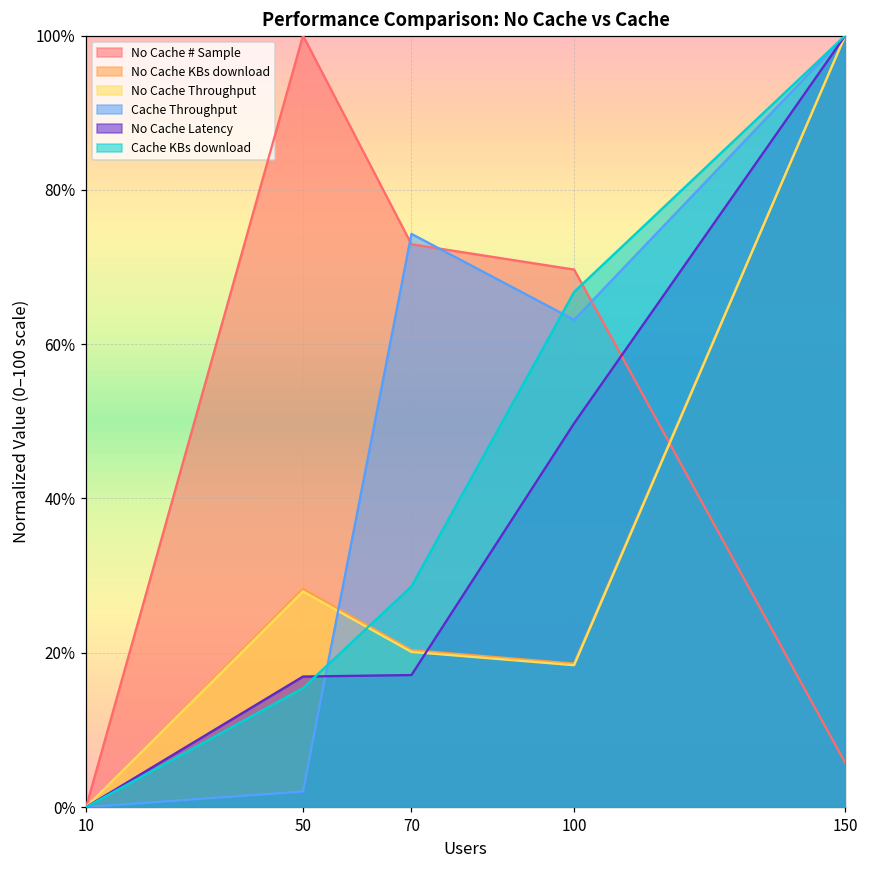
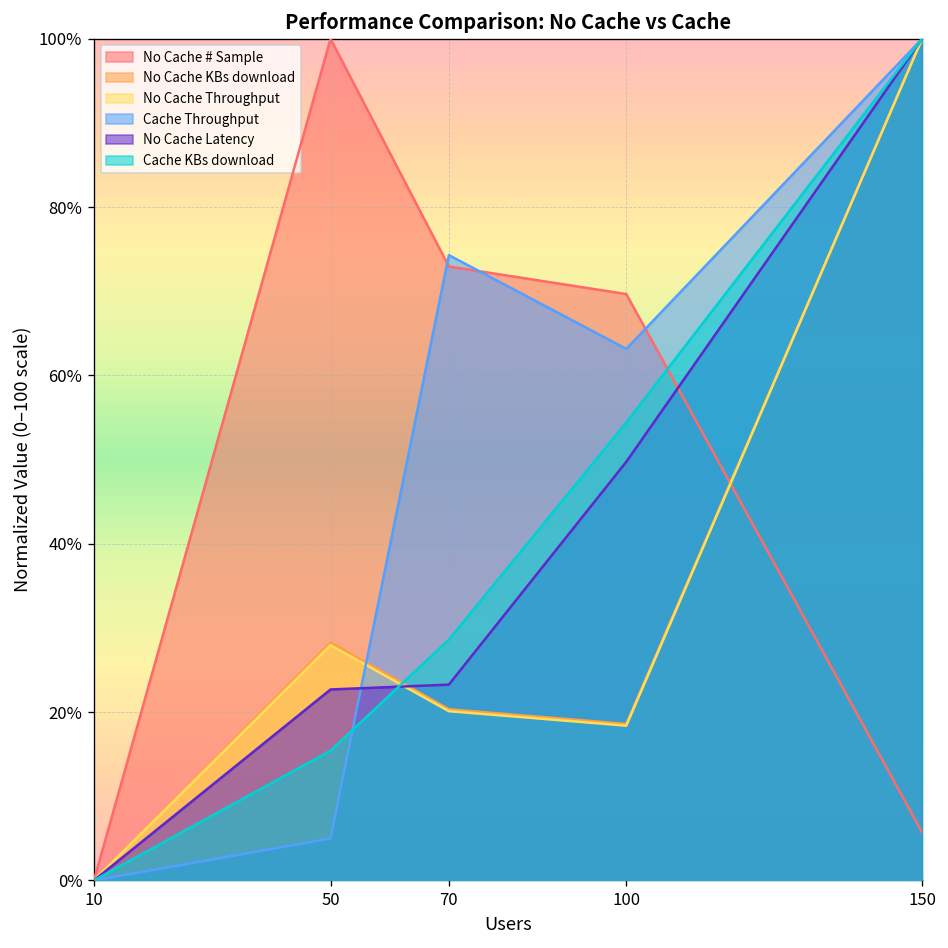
Cache Throughput, 50: 2% -> 5%
No Cache Latency, 50: 17% -> 23%
No Cache Latency, 70: 17% -> 23%
Cache KBs download, 100: 67% -> 54%
